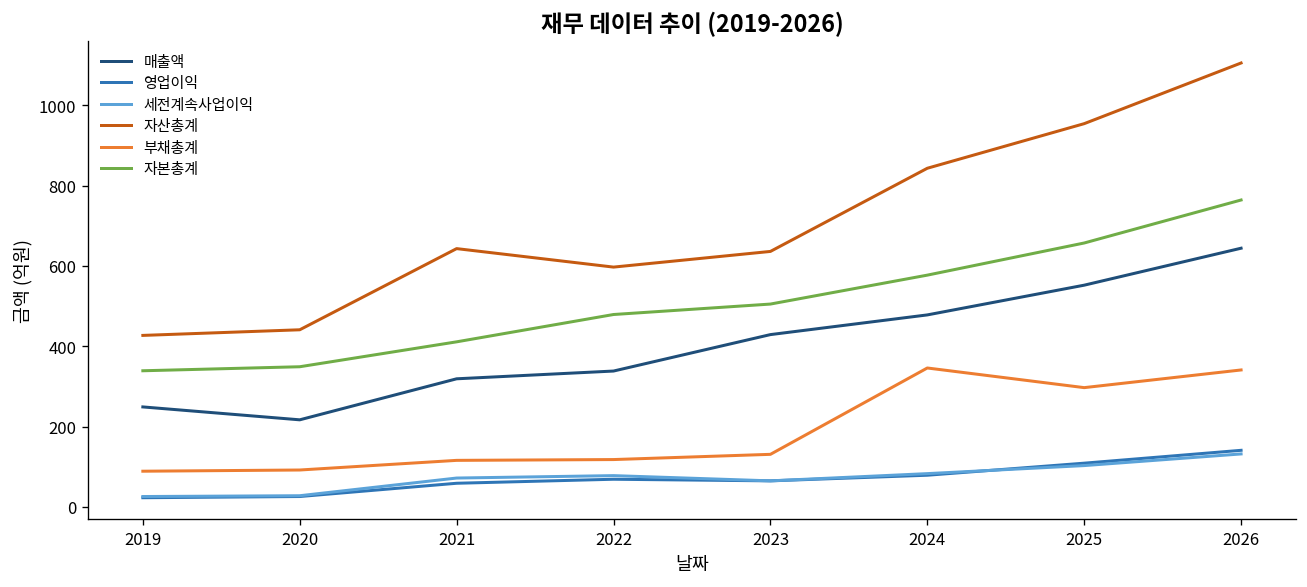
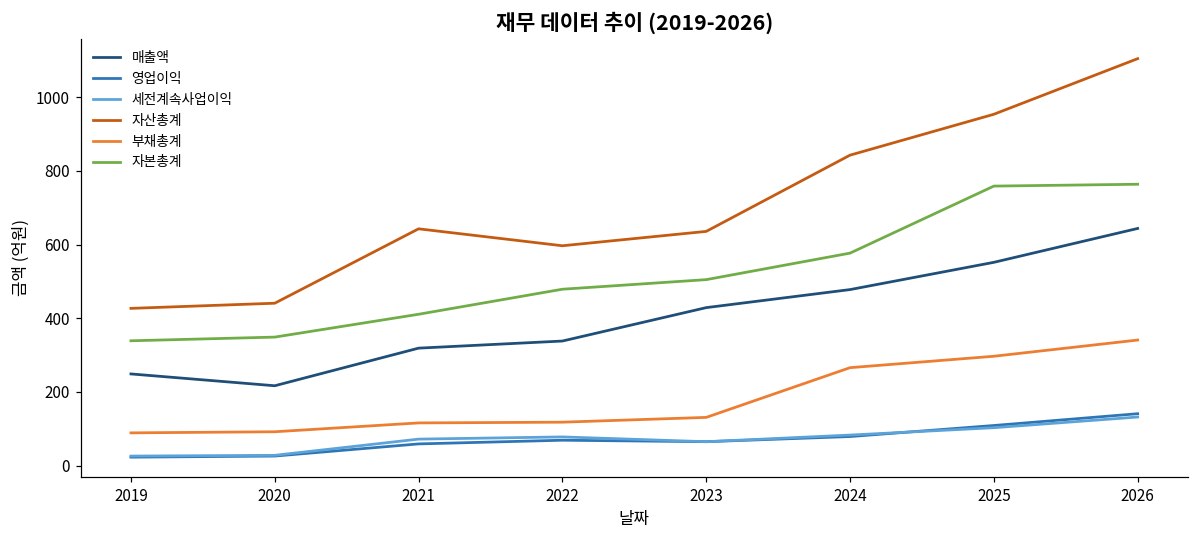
부채총계, 2024: 350 -> 270
자본총계, 2025: 660 -> 760
